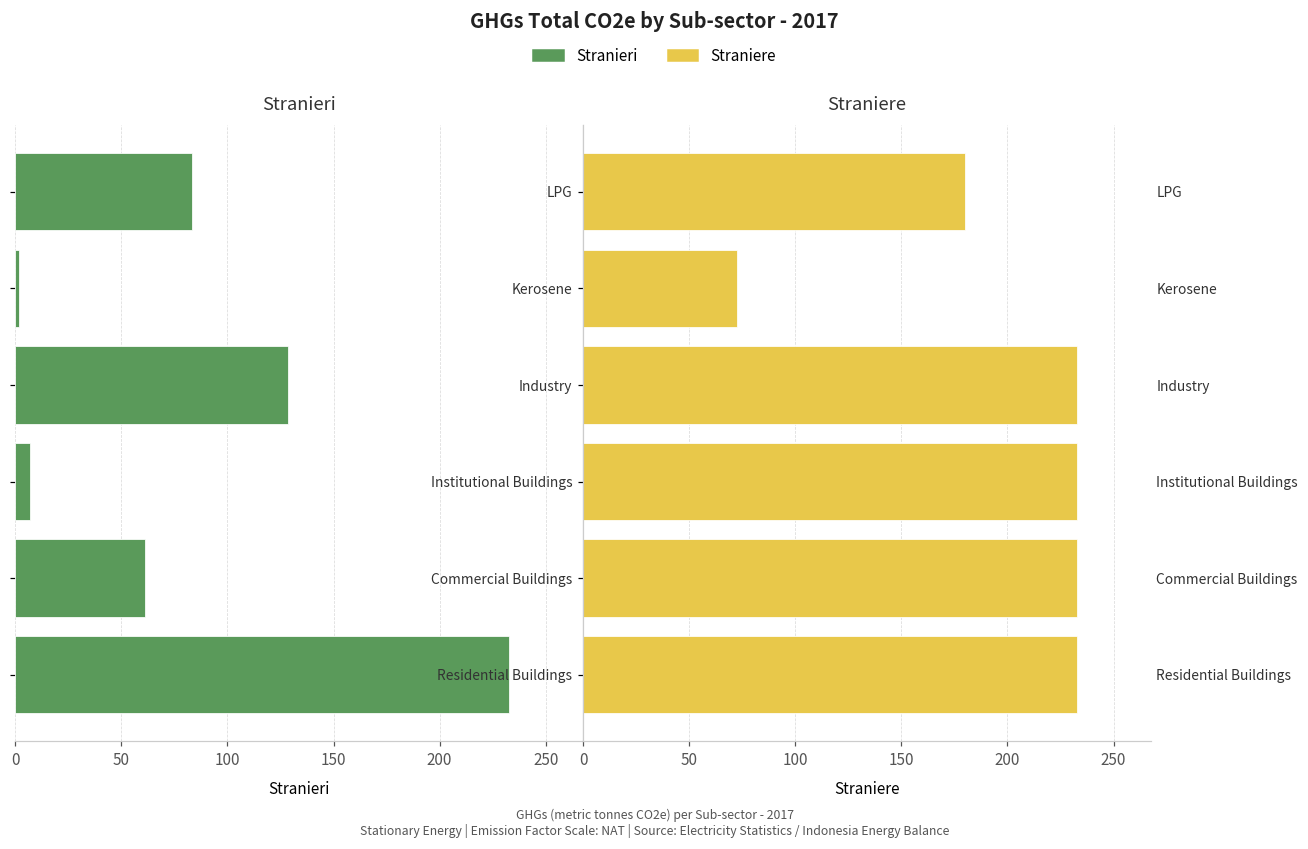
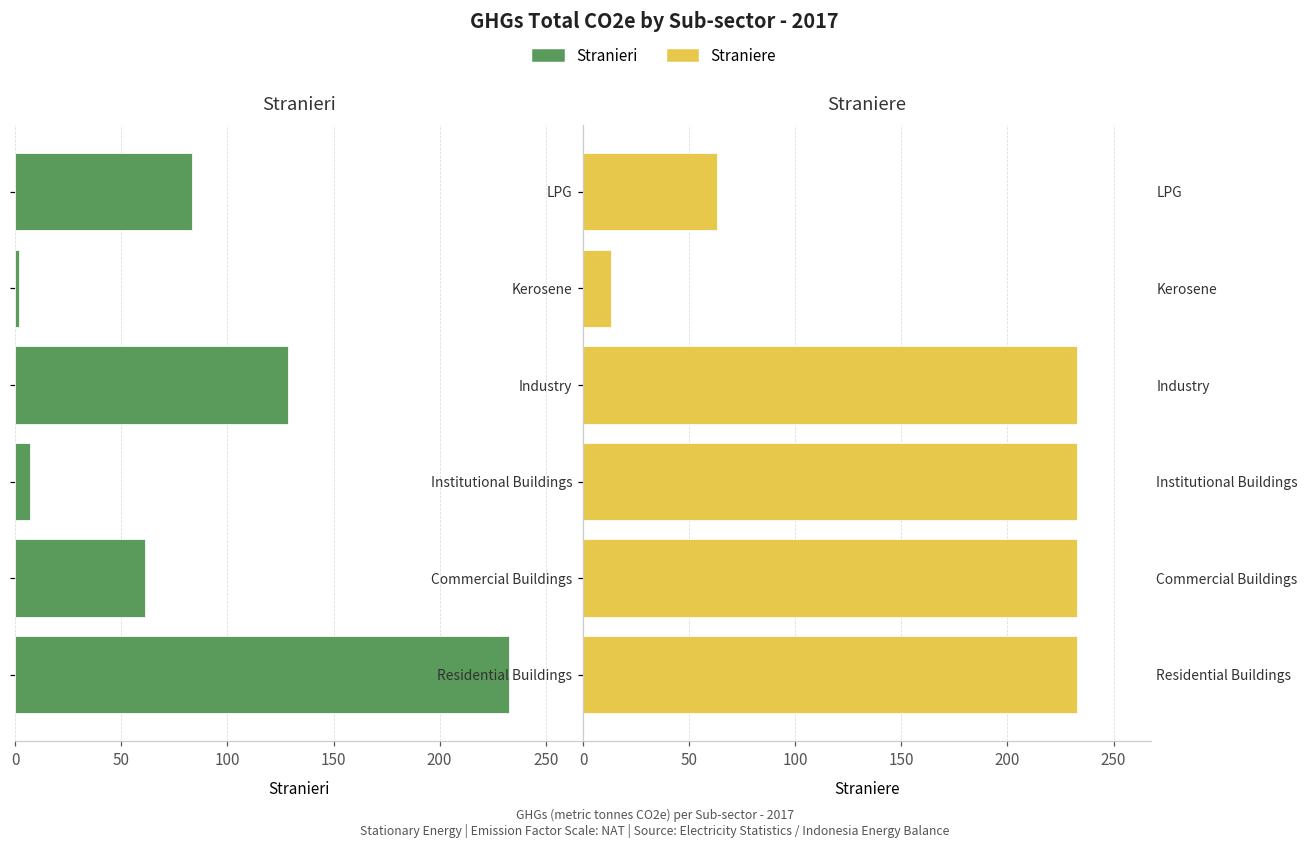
Straniere, LPG: 180 -> 63
Straniere, Kerosene: 72 -> 13
